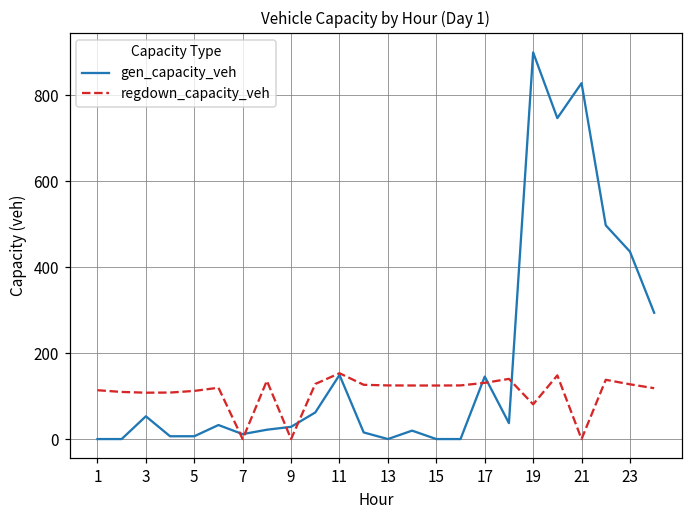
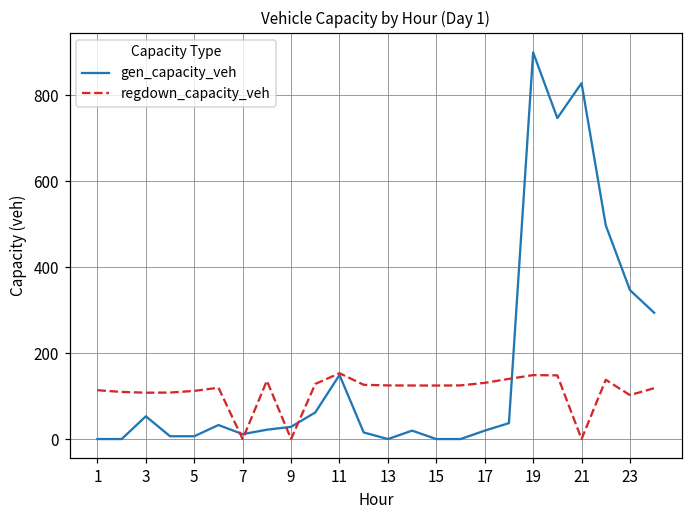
gen_capacity_veh, 17: 150 -> 20
regdown_capacity_veh, 19: 80 -> 150
gen_capacity_veh, 23: 440 -> 350
regdown_capacity_veh, 23: 130 -> 100
